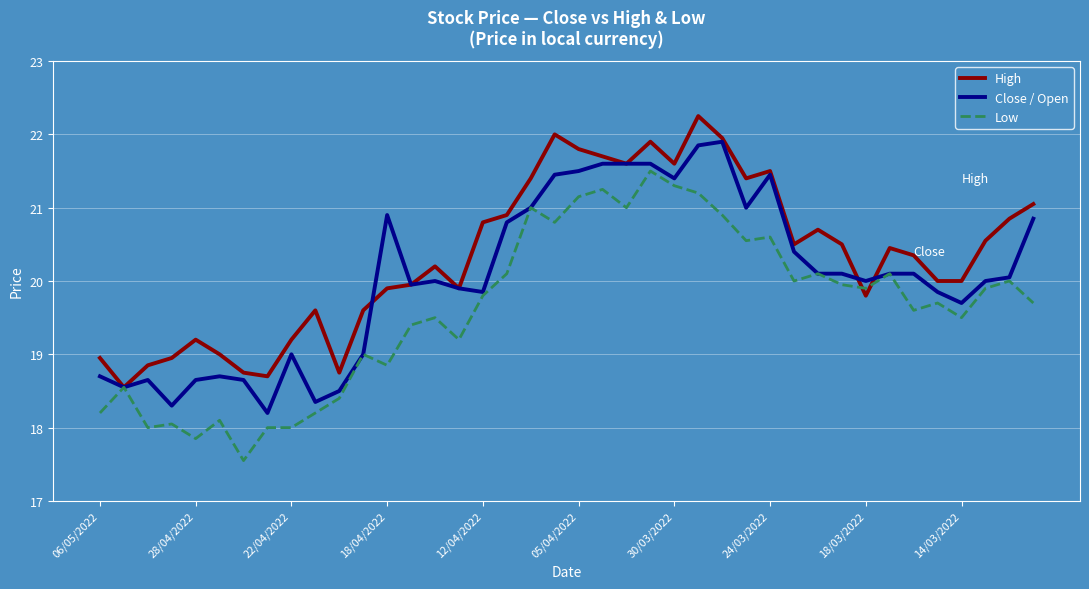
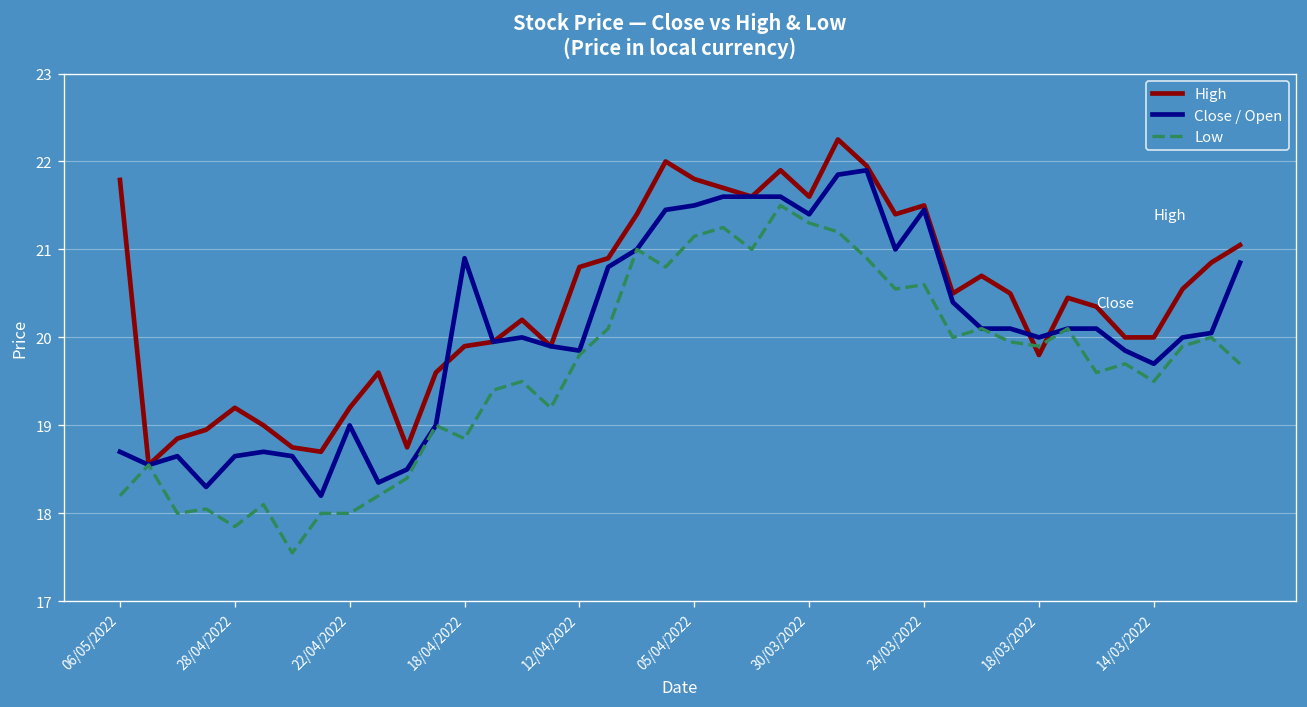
High, 06/05/2022: 19.0 -> 21.8
